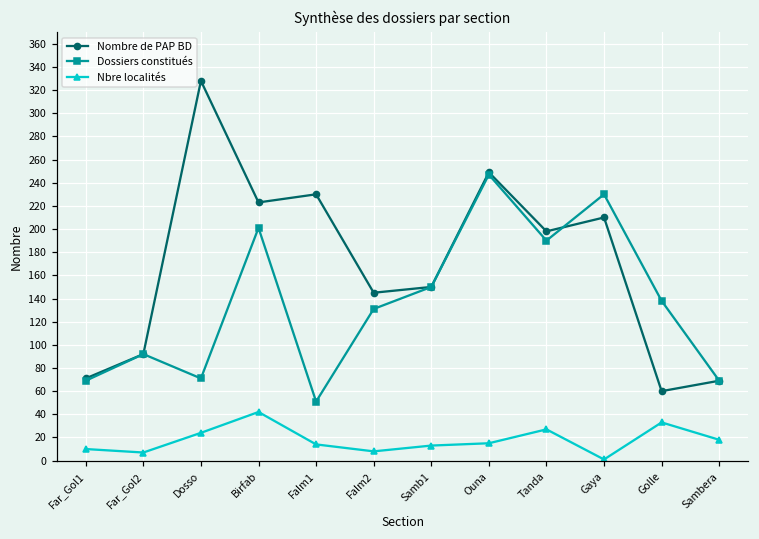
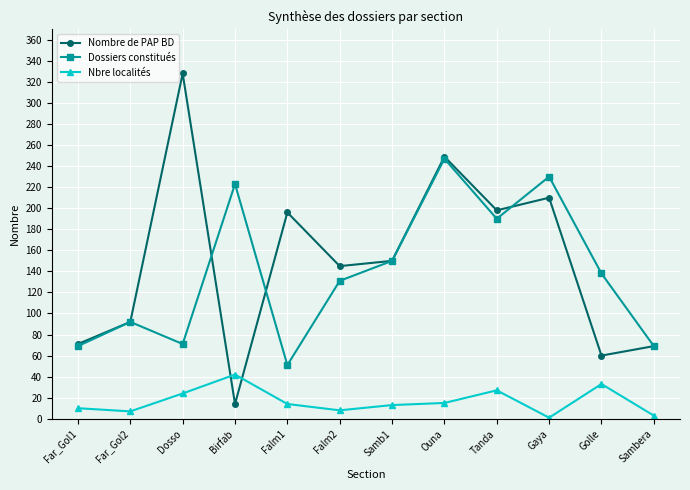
Nombre de PAP BD, Birfab: 223 -> 14
Dossiers constitués, Birfab: 201 -> 223
Nombre de PAP BD, Falm1: 230 -> 196
Nbre localités, Sambera: 18 -> 3
